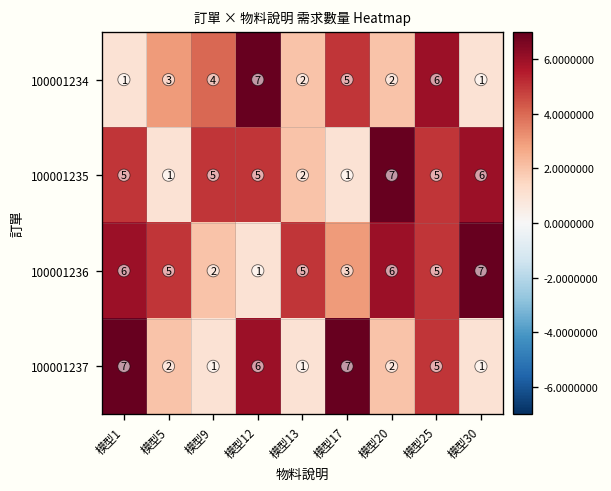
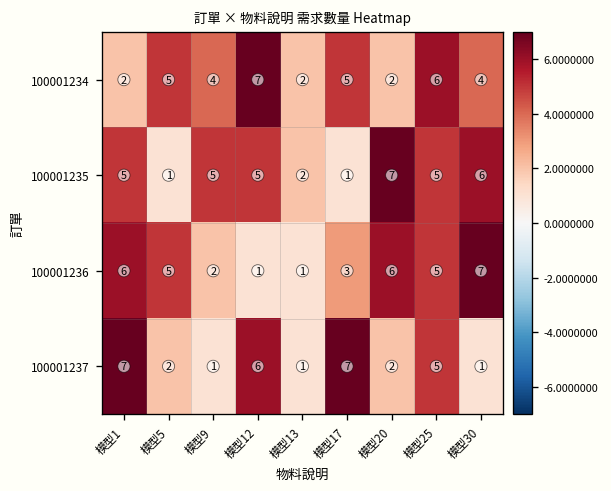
100001234, 模型1: 1 -> 2
100001234, 模型5: 3 -> 5
100001234, 模型30: 1 -> 4
100001236, 模型13: 5 -> 1
